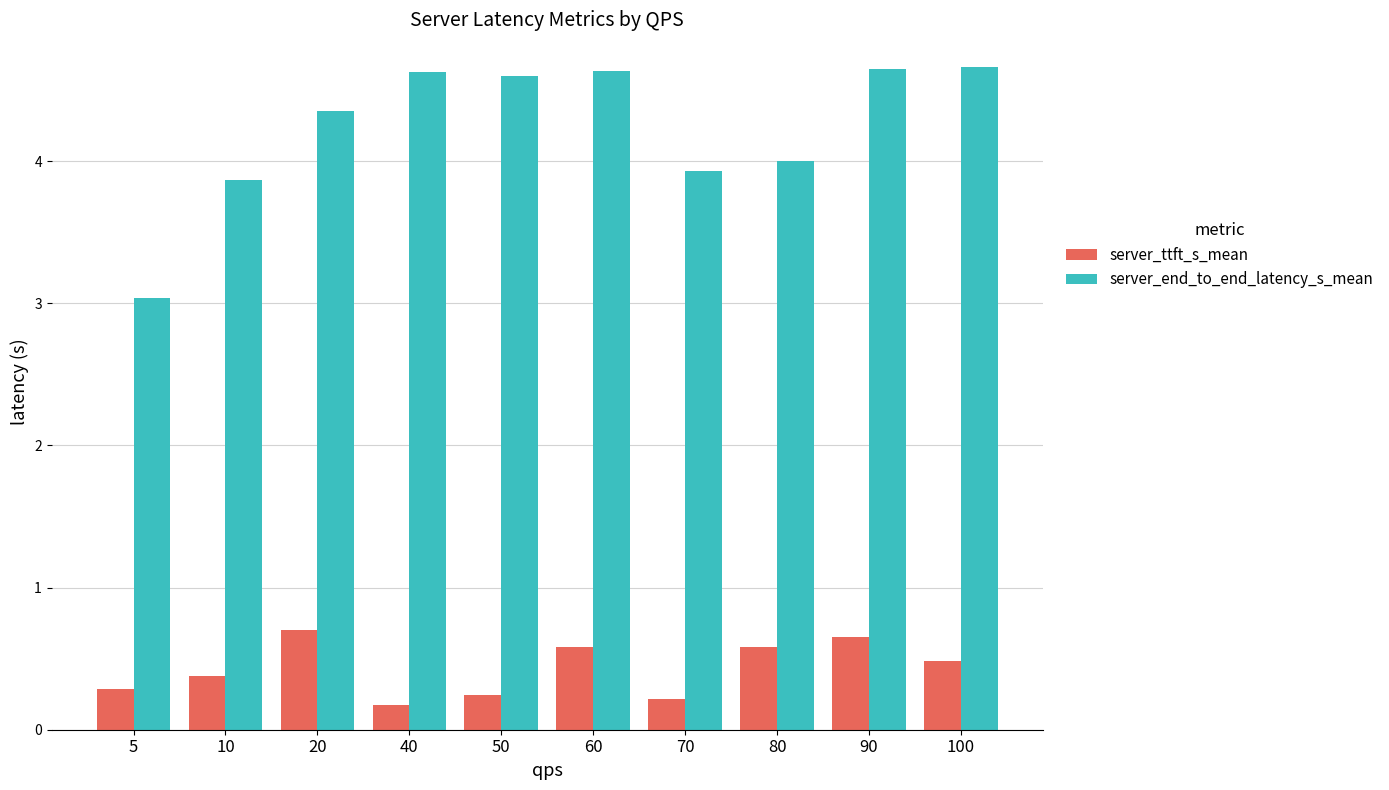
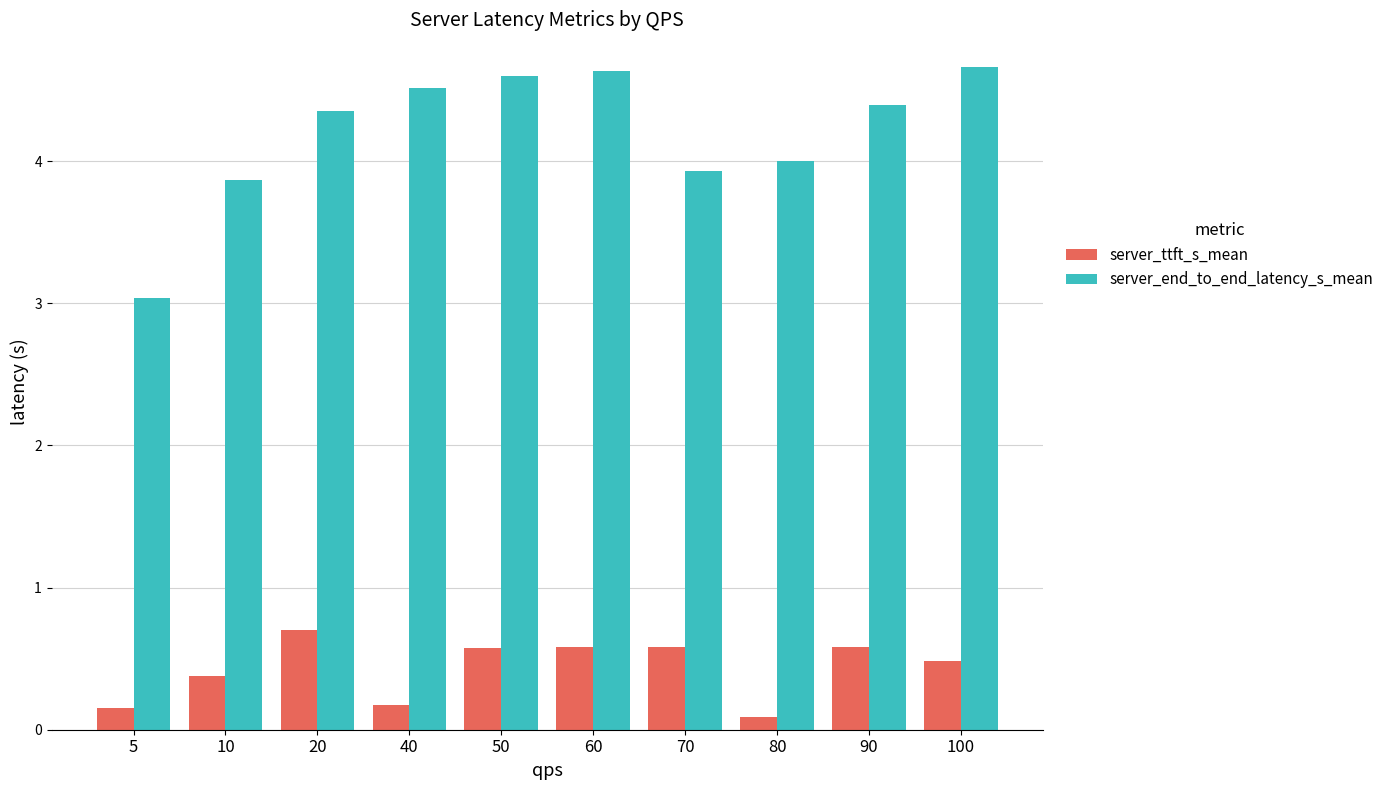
server_ttft_s_mean, 5: 0.28 -> 0.15
server_end_to_end_latency_s_mean, 40: 4.63 -> 4.51
server_ttft_s_mean, 50: 0.25 -> 0.58
server_ttft_s_mean, 70: 0.21 -> 0.58
server_ttft_s_mean, 80: 0.59 -> 0.09
server_ttft_s_mean, 90: 0.65 -> 0.59
server_end_to_end_latency_s_mean, 90: 4.65 -> 4.39
